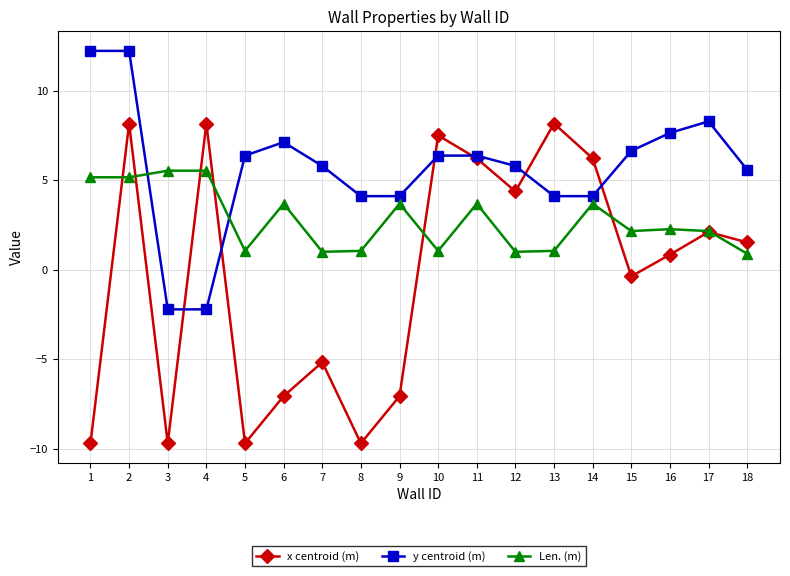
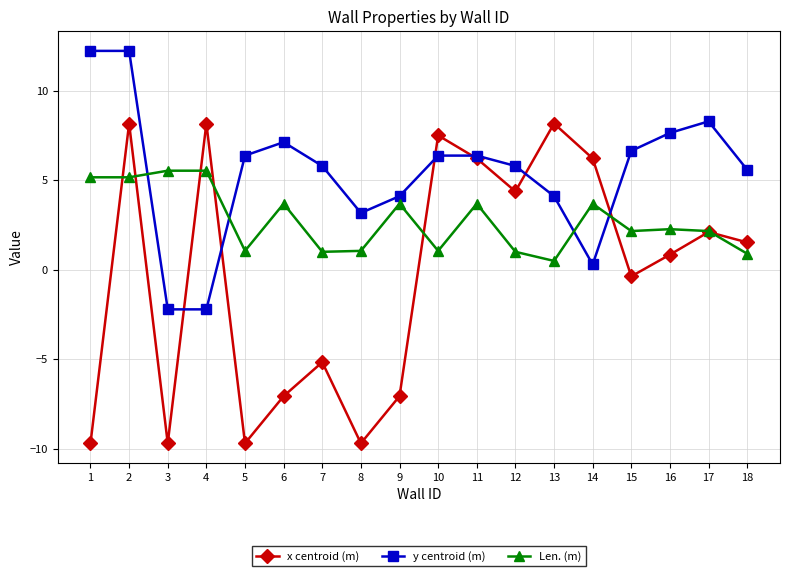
y centroid (m), 8: 4.1 -> 3.2
Len. (m), 13: 1.1 -> 0.5
y centroid (m), 14: 4.1 -> 0.3
